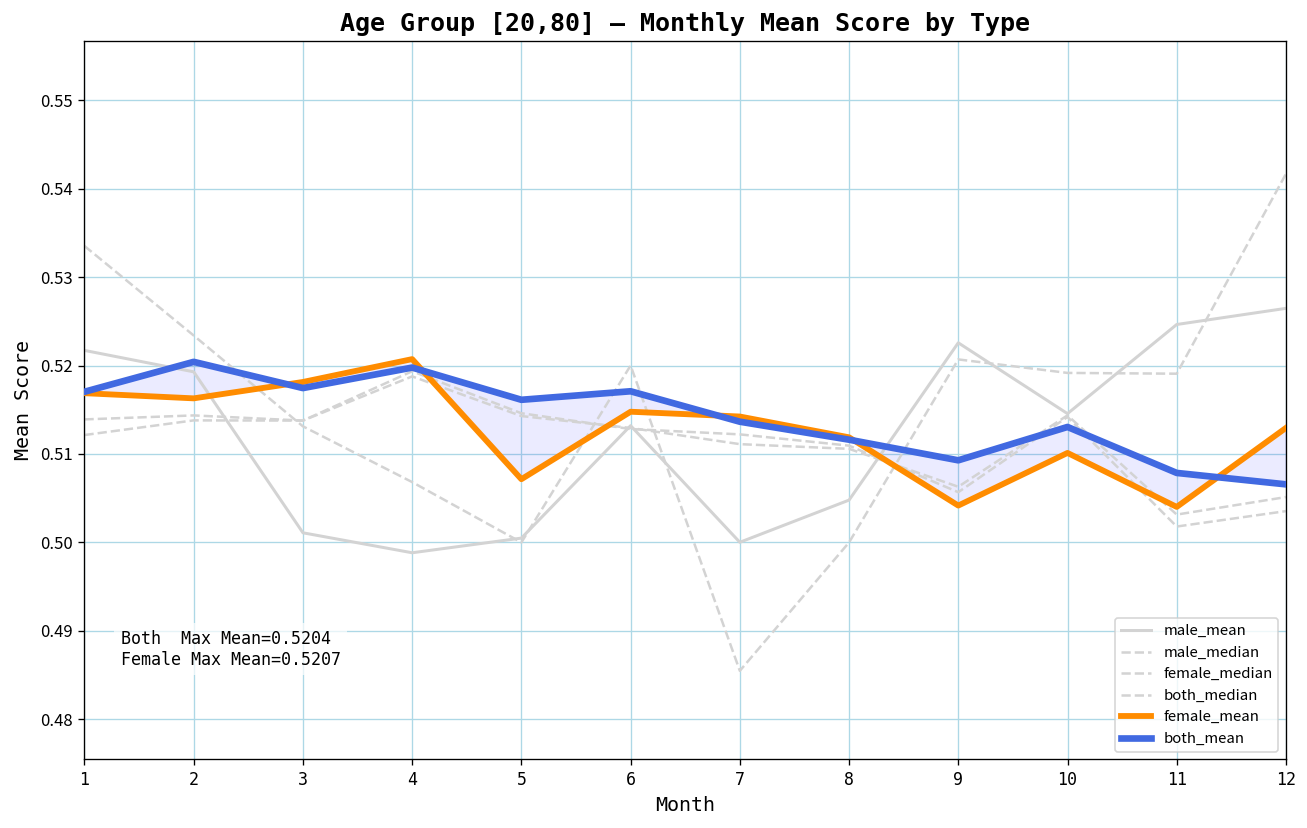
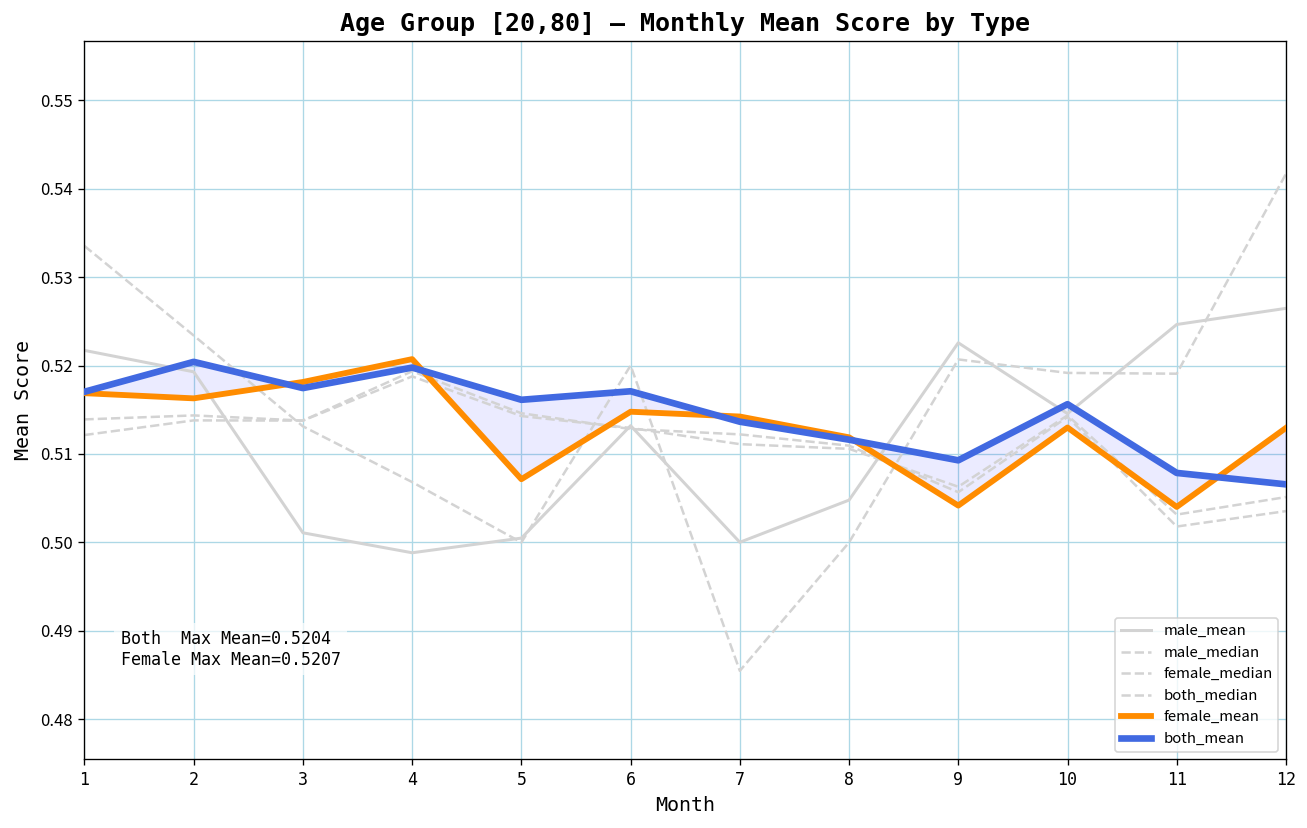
female_mean, 10: 0.510 -> 0.513
both_mean, 10: 0.513 -> 0.516
